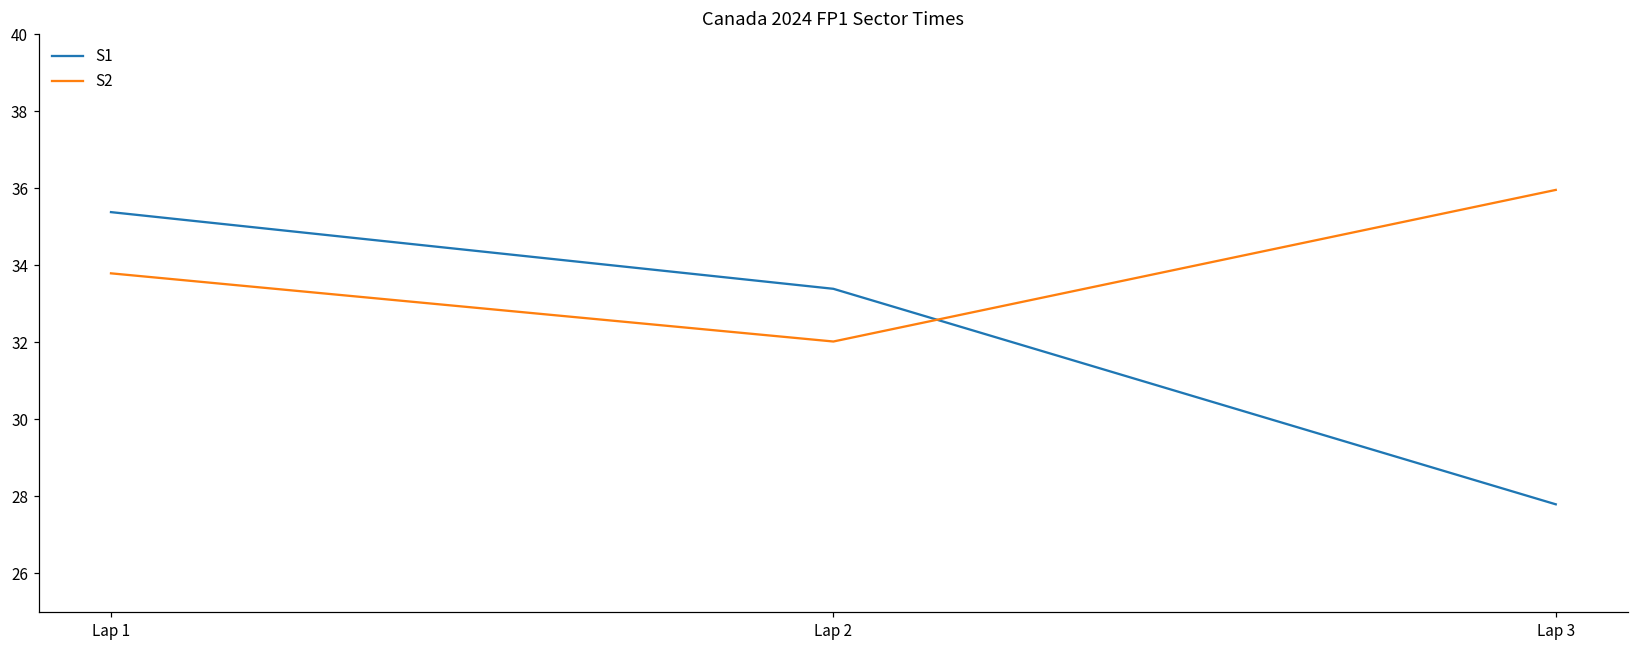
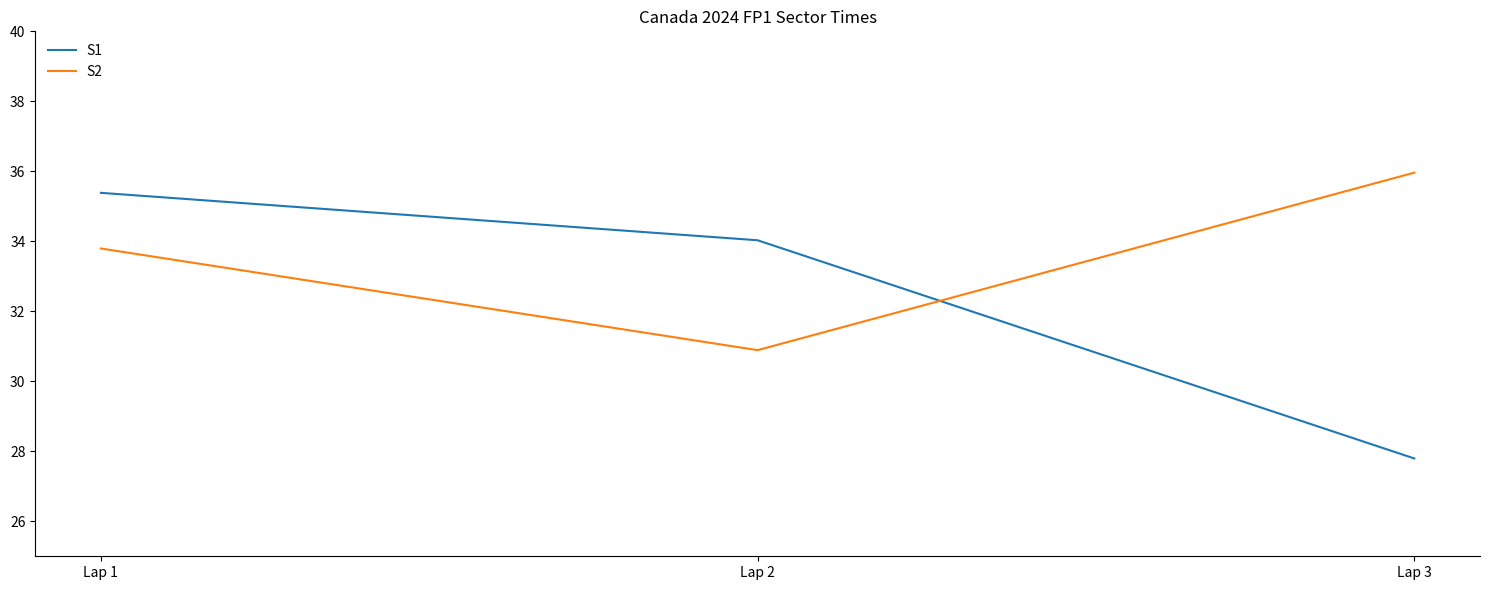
S1, Lap 2: 33.4 -> 34.0
S2, Lap 2: 32.0 -> 30.9
